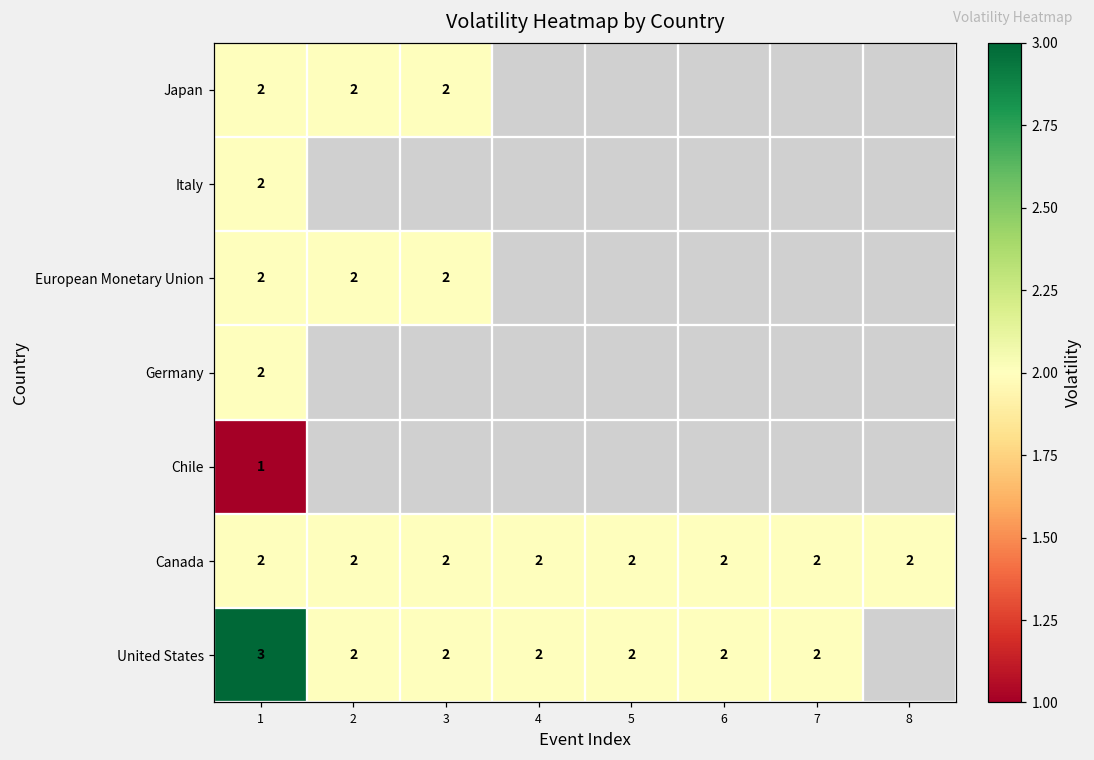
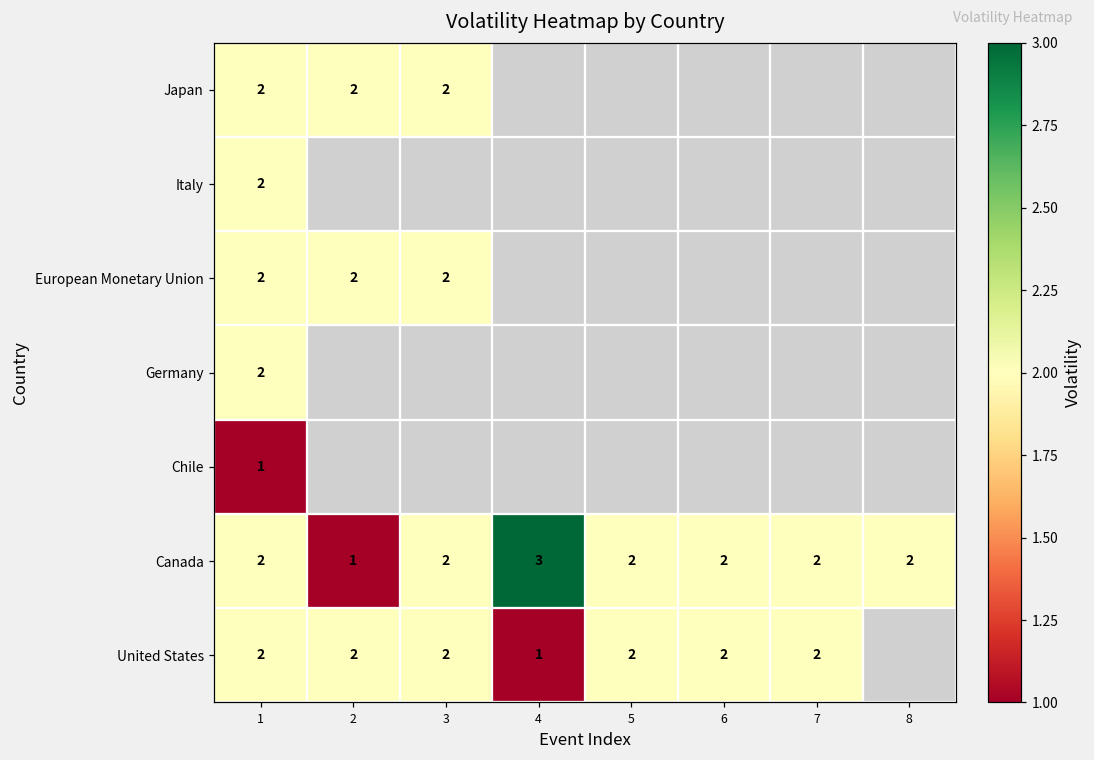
Canada, 2: 2 -> 1
Canada, 4: 2 -> 3
United States, 1: 3 -> 2
United States, 4: 2 -> 1
